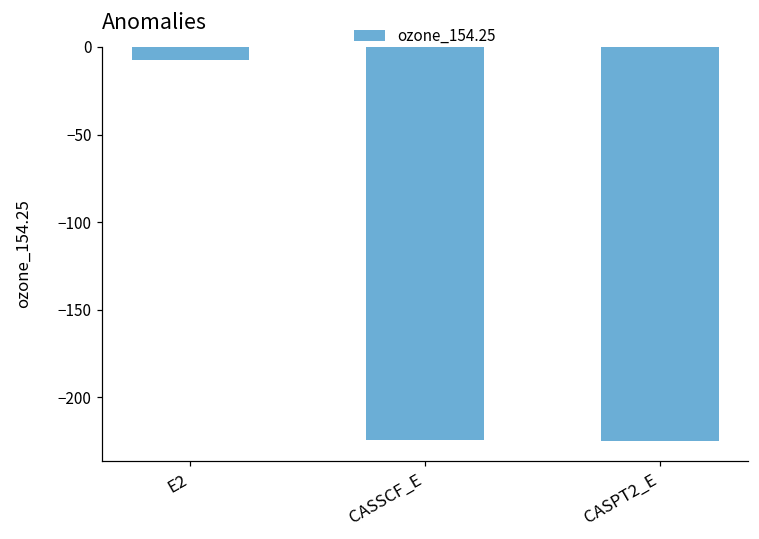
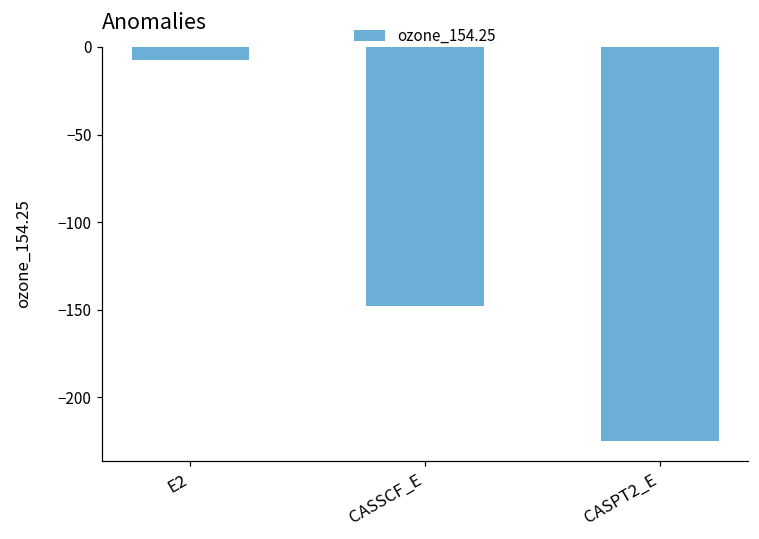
CASSCF_E: -225 -> -148
